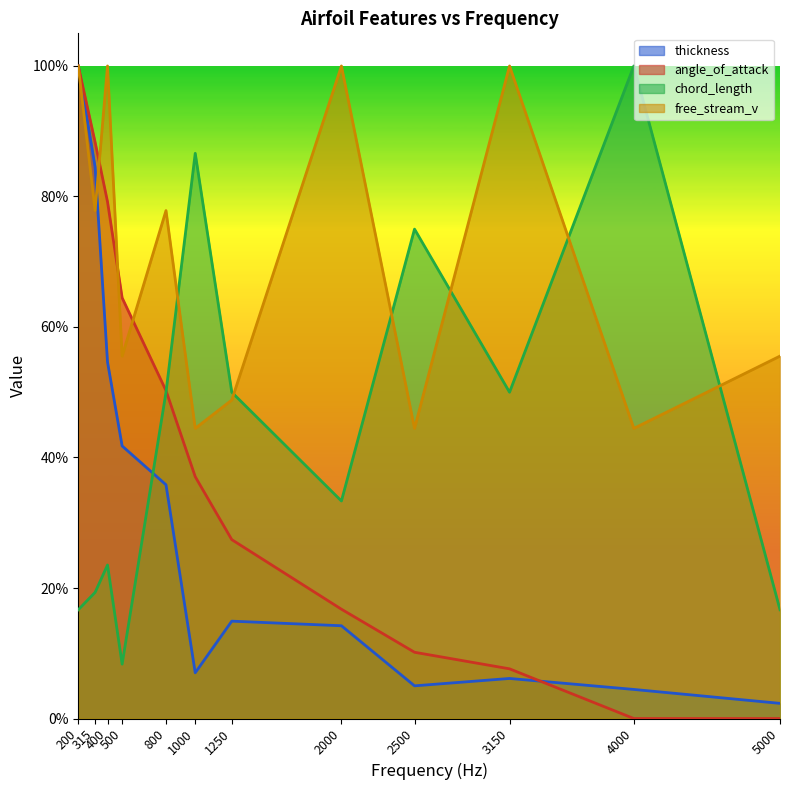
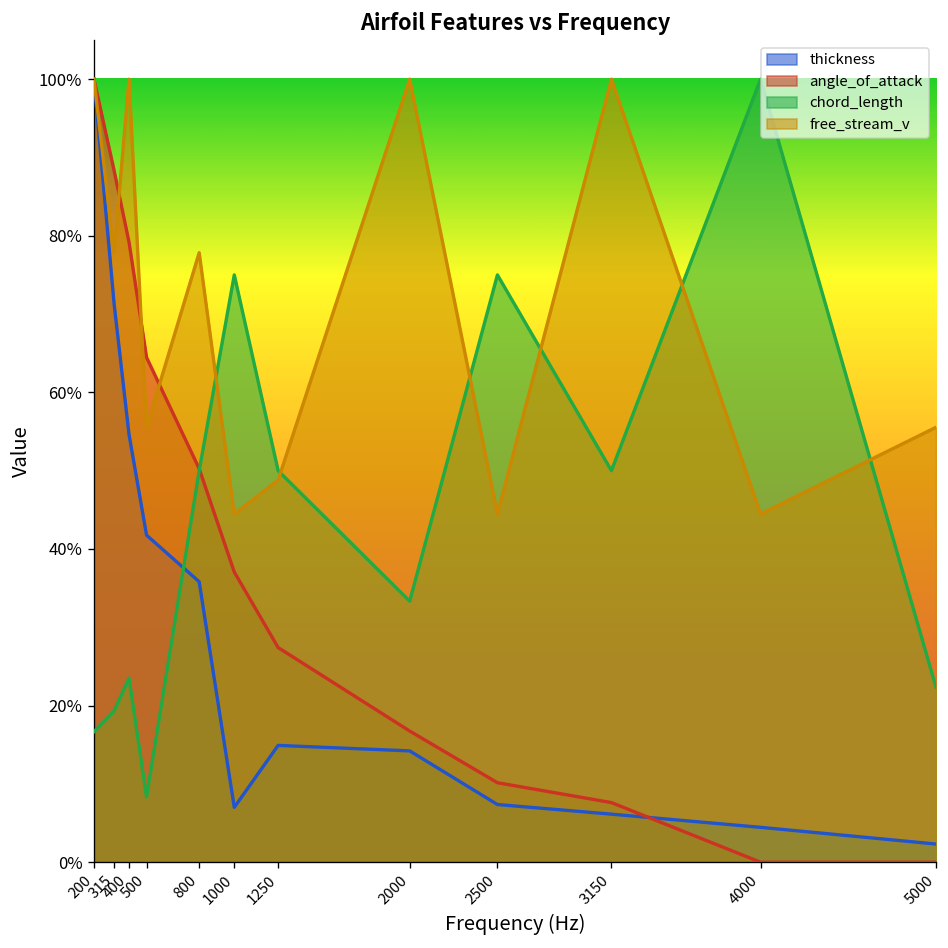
thickness, 315: 85% -> 71%
chord_length, 1000: 87% -> 75%
thickness, 2500: 5% -> 7%
chord_length, 5000: 17% -> 22%
